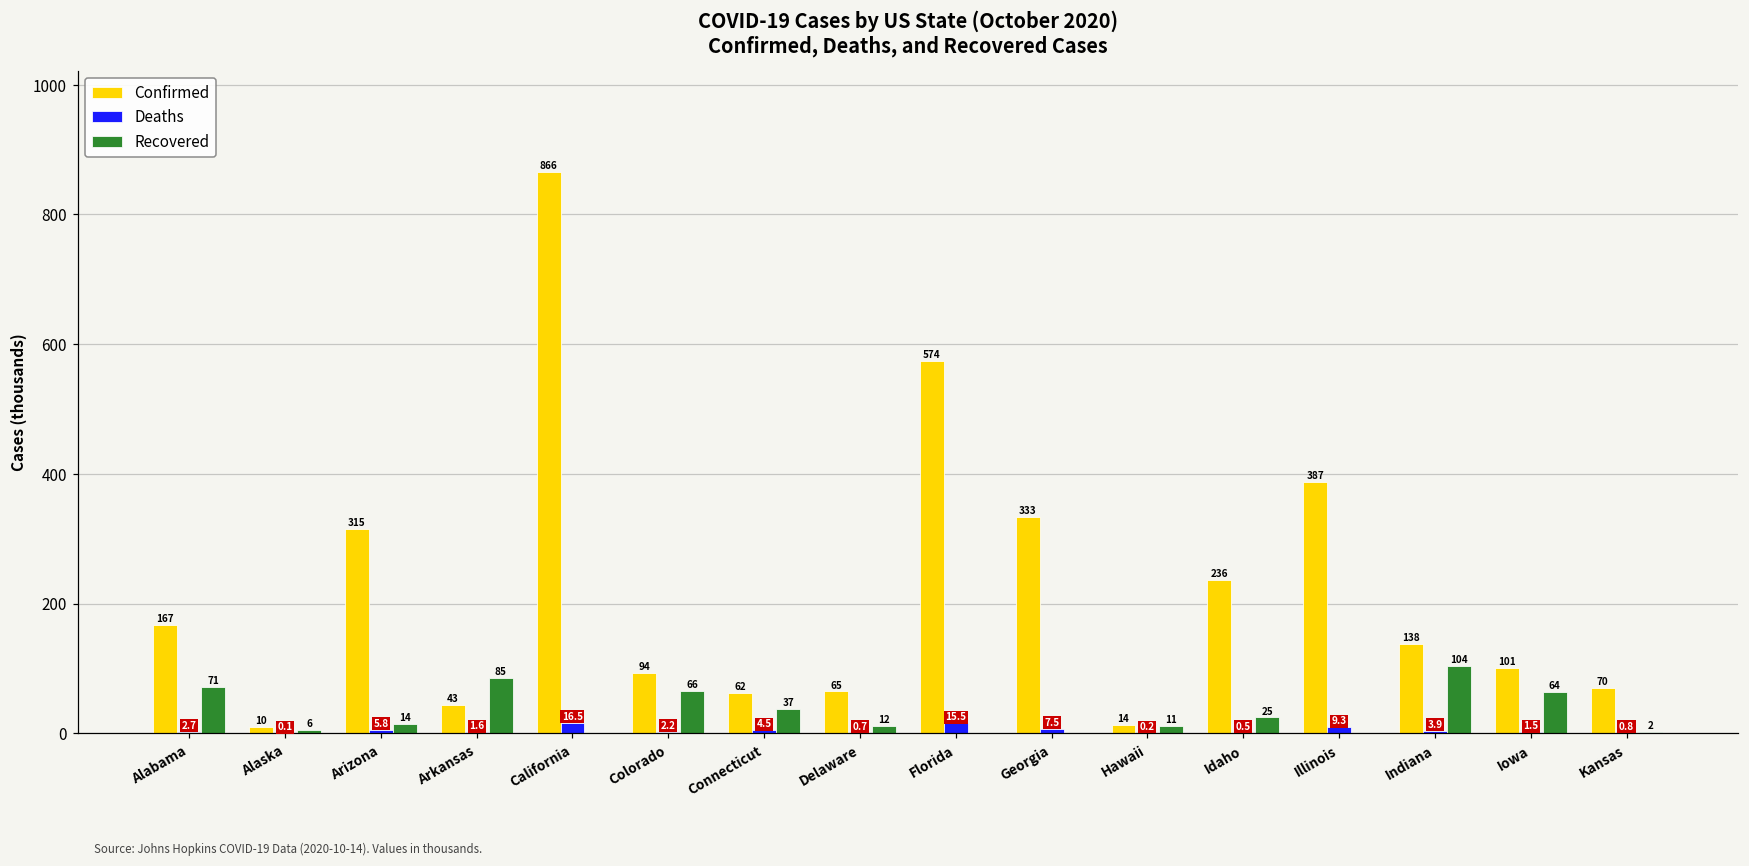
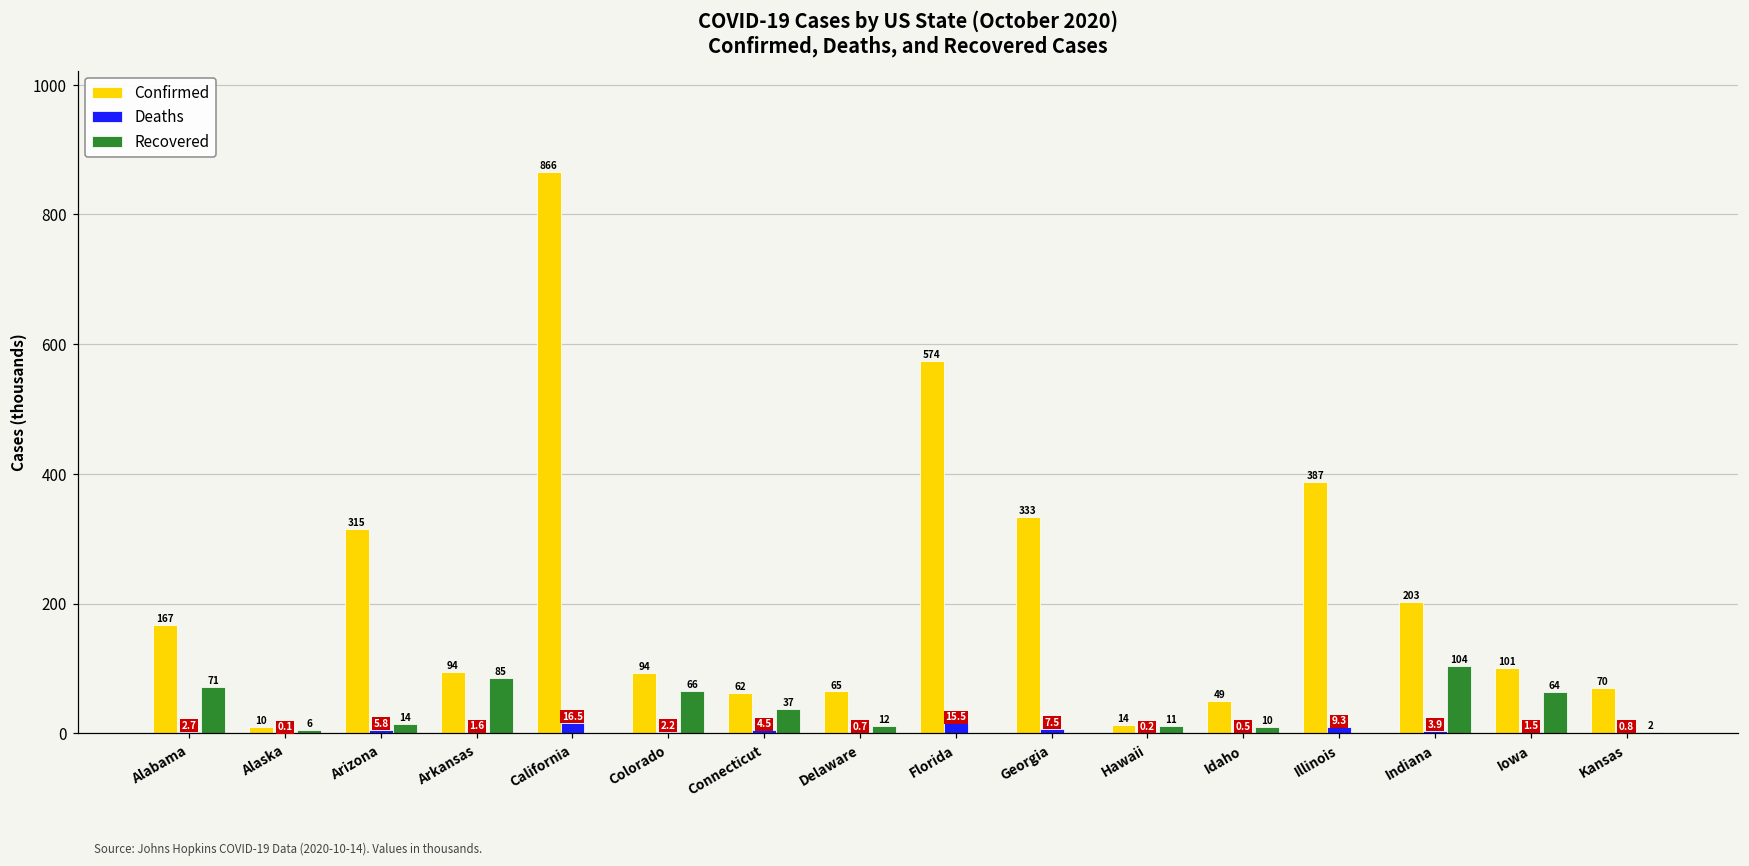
Confirmed, Arkansas: 43 -> 94
Confirmed, Idaho: 236 -> 49
Recovered, Idaho: 25 -> 10
Confirmed, Indiana: 138 -> 203
